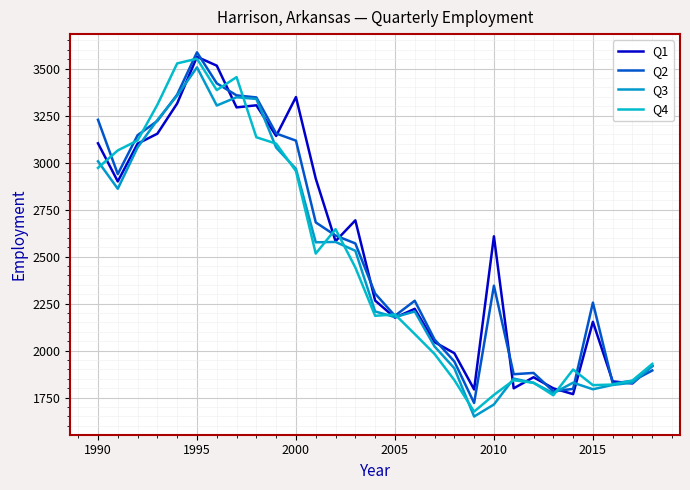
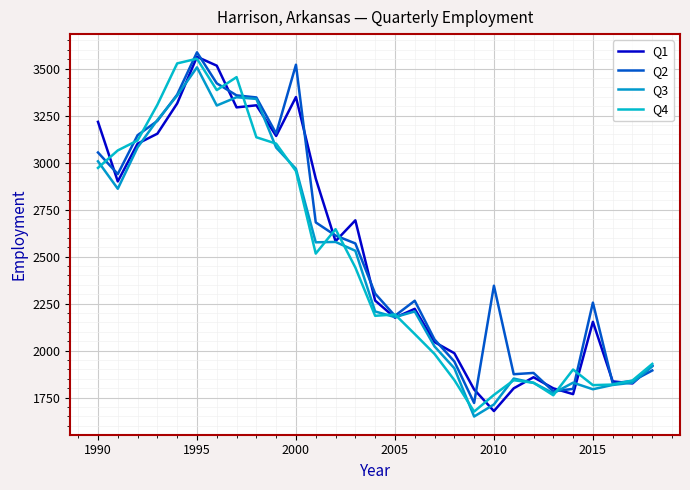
Q1, 1990: 3100 -> 3220
Q2, 1990: 3230 -> 3050
Q2, 2000: 3120 -> 3520
Q1, 2010: 2610 -> 1680
